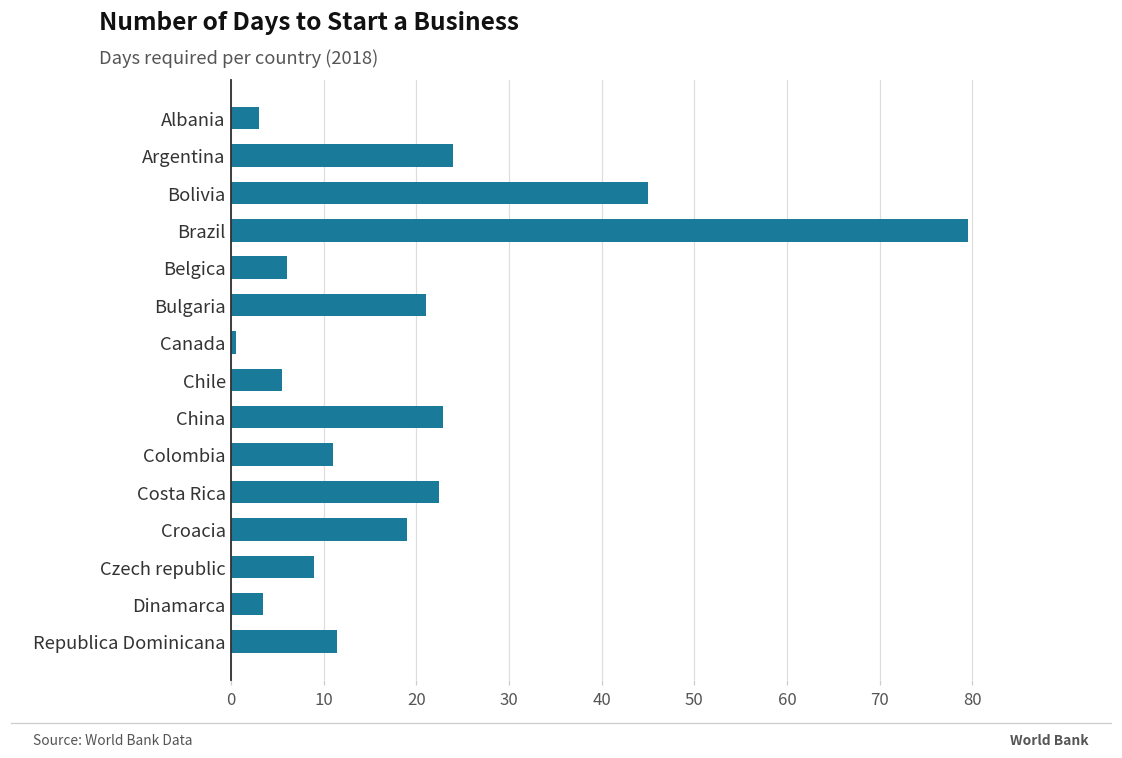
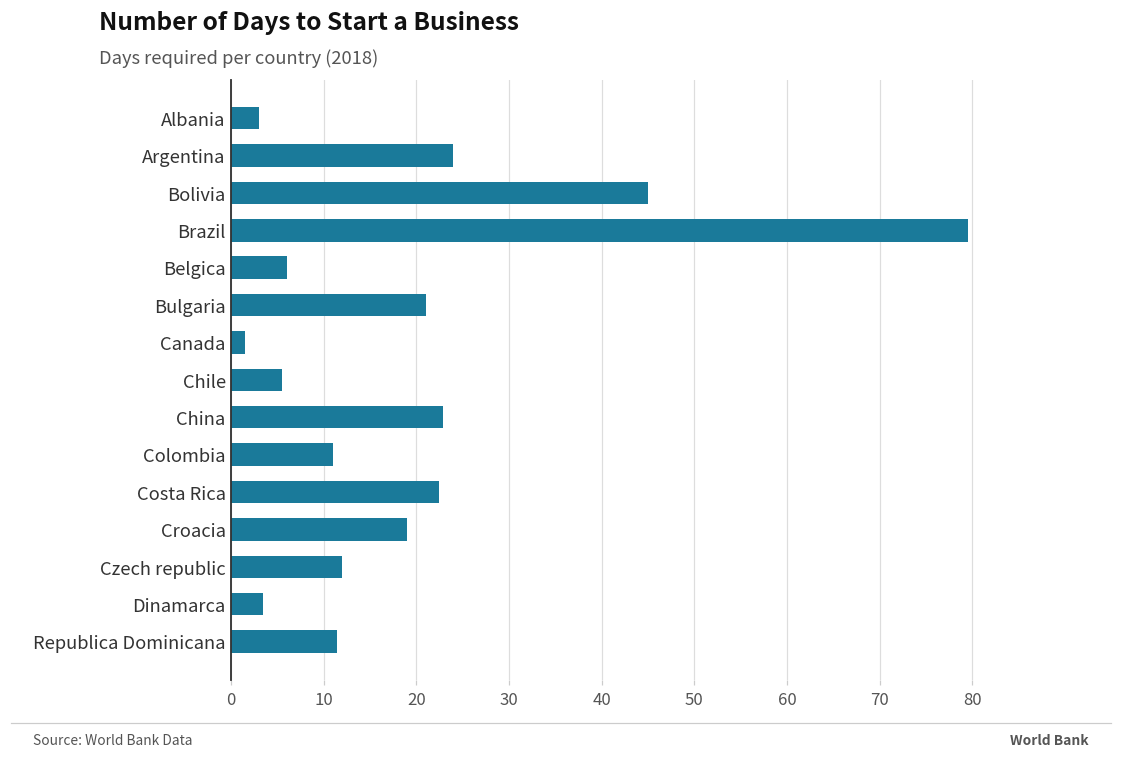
Canada: 1 -> 2
Czech republic: 9 -> 12
